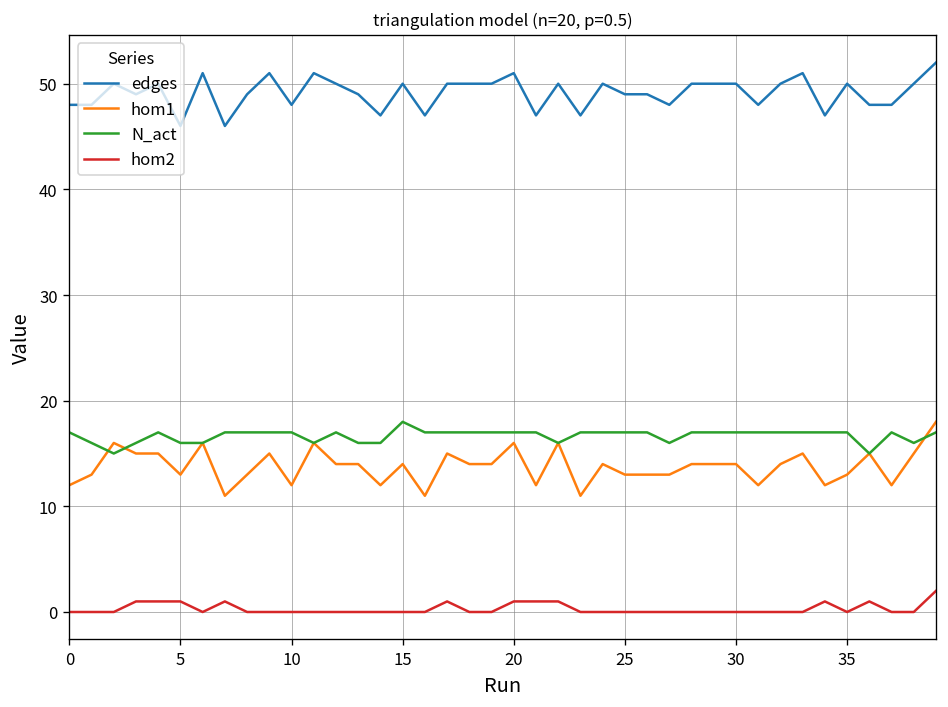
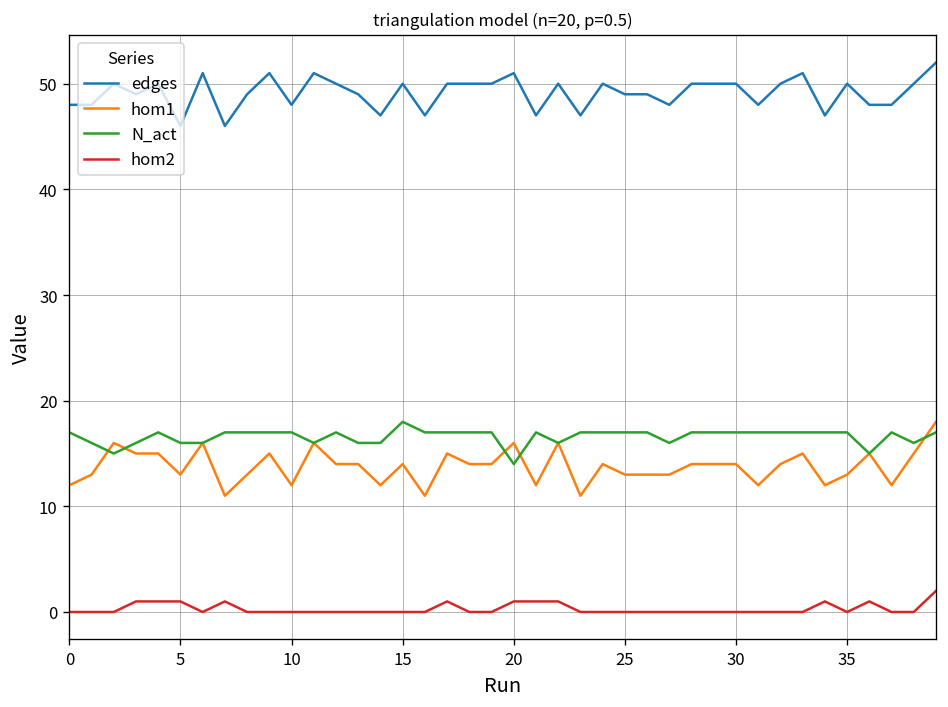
N_act, 20: 17 -> 14
